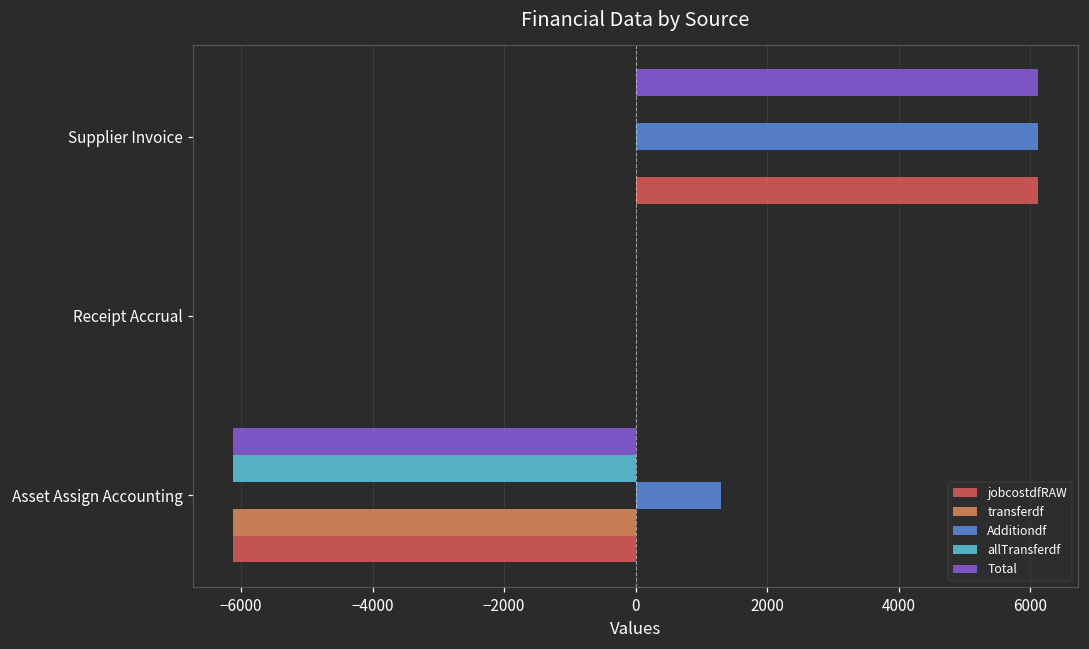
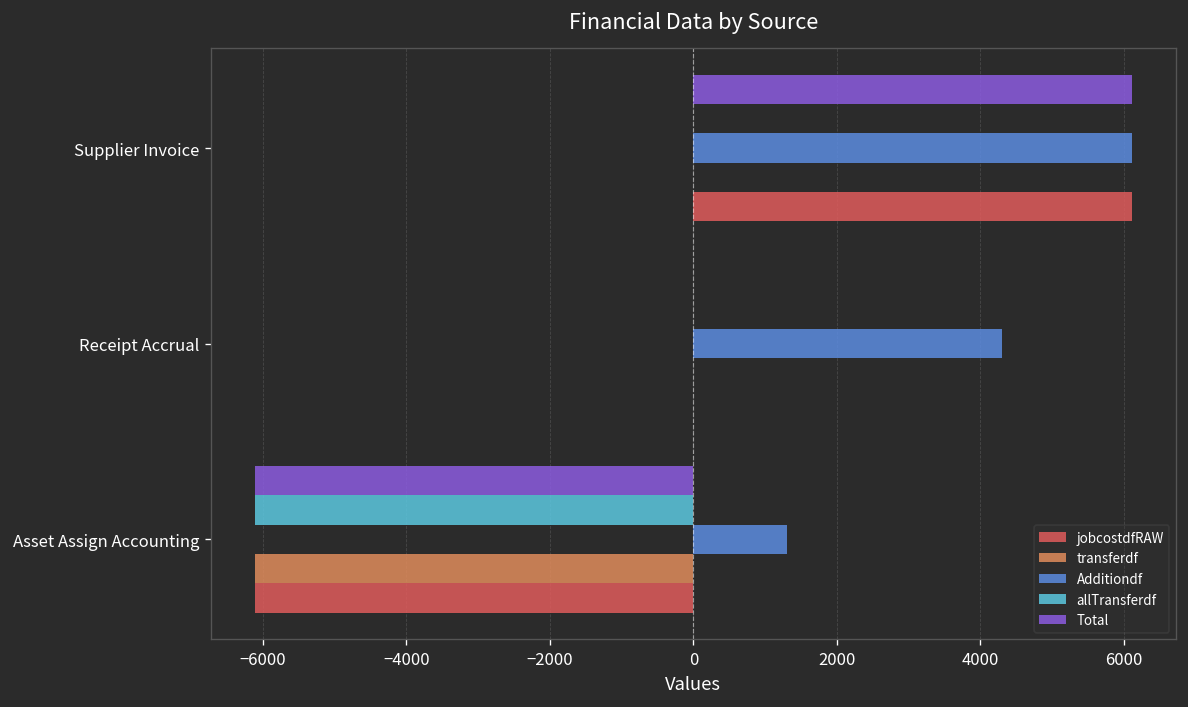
Additiondf, Receipt Accrual: 0 -> 4300
